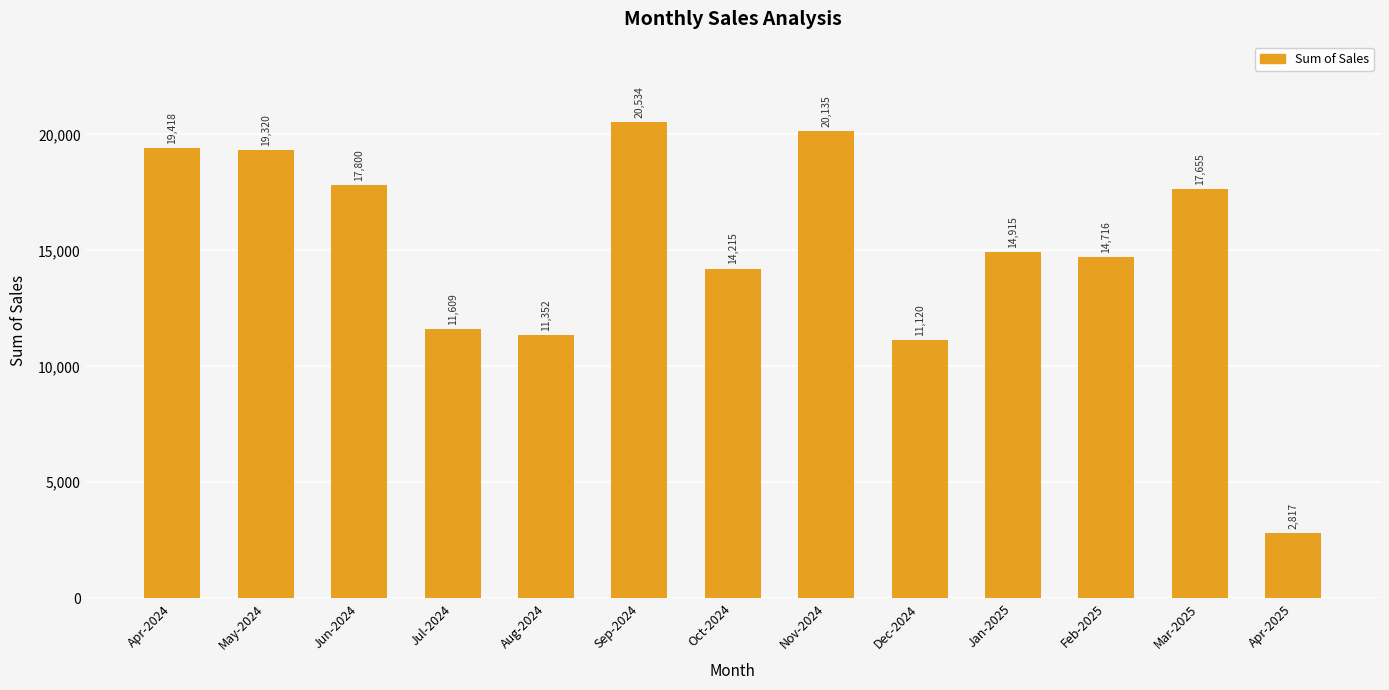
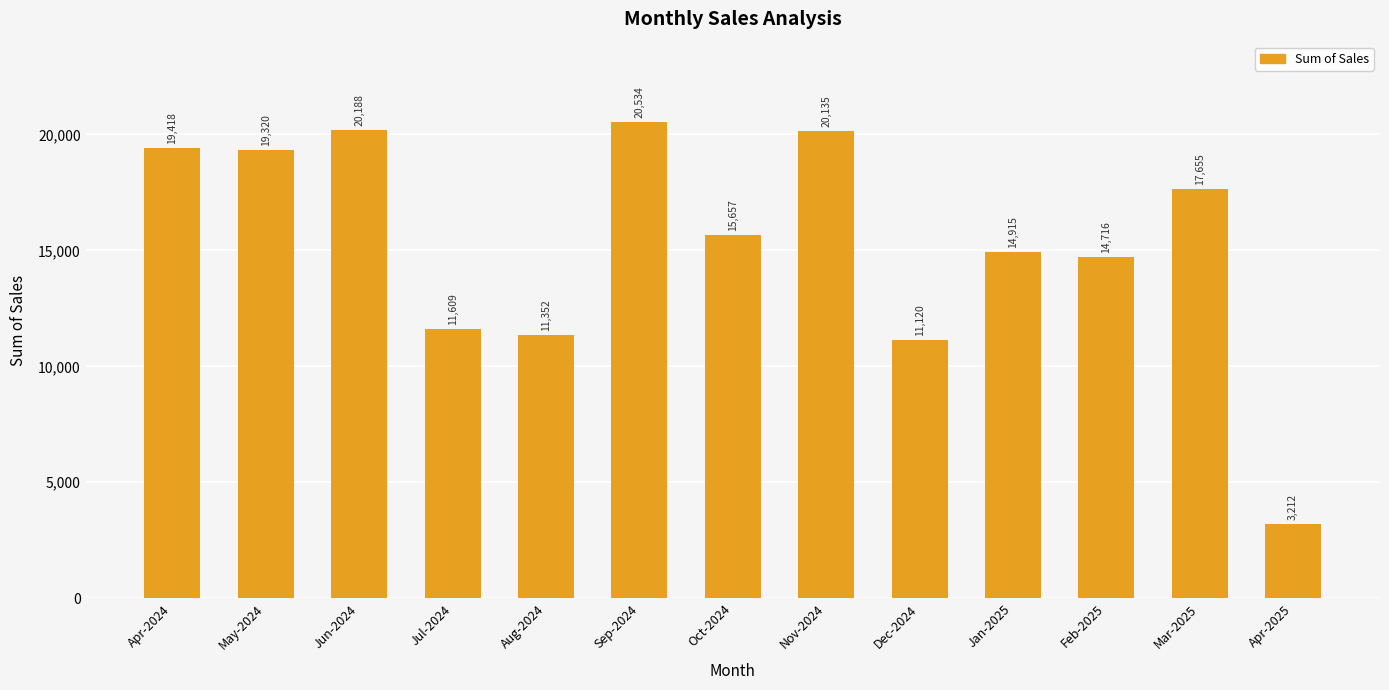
Jun-2024: 17,800 -> 20,188
Oct-2024: 14,215 -> 15,657
Apr-2025: 2,817 -> 3,212
